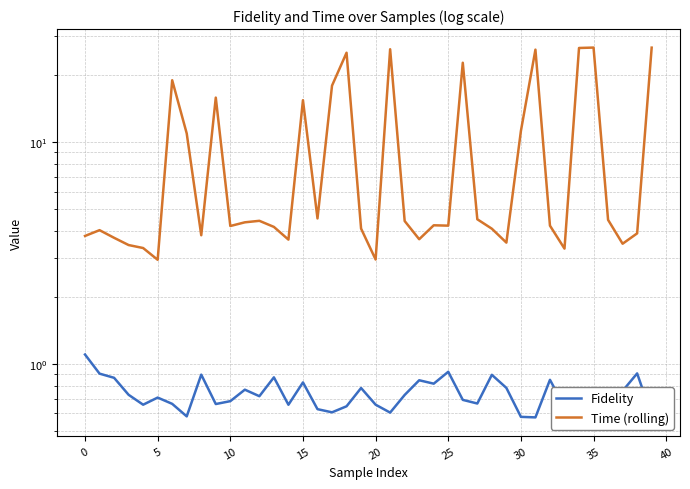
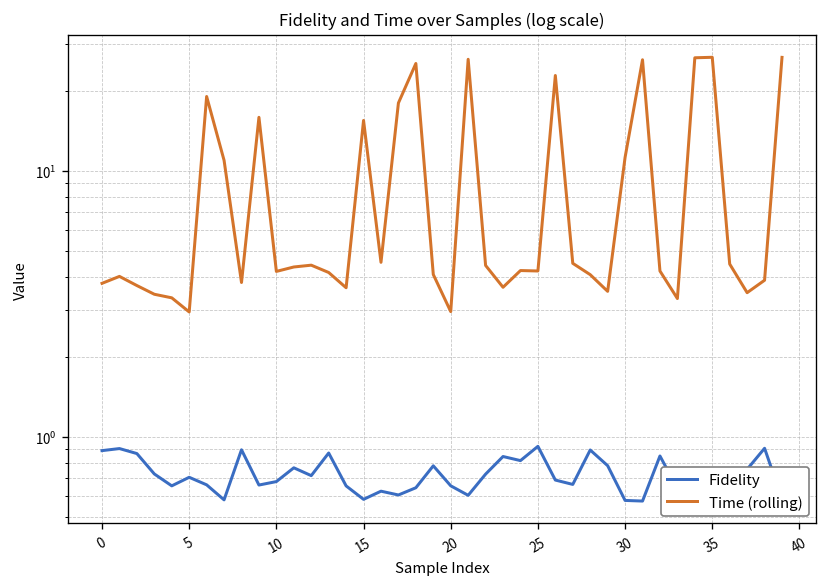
Fidelity, 0: 1.1 -> 0.89
Fidelity, 15: 0.83 -> 0.58
